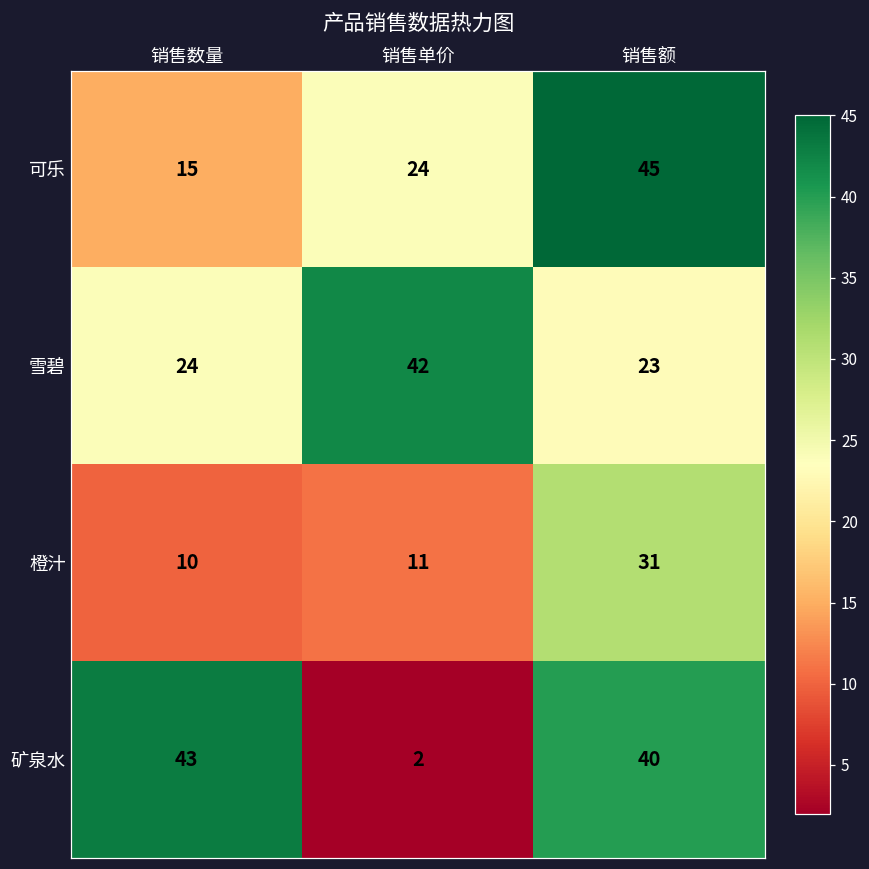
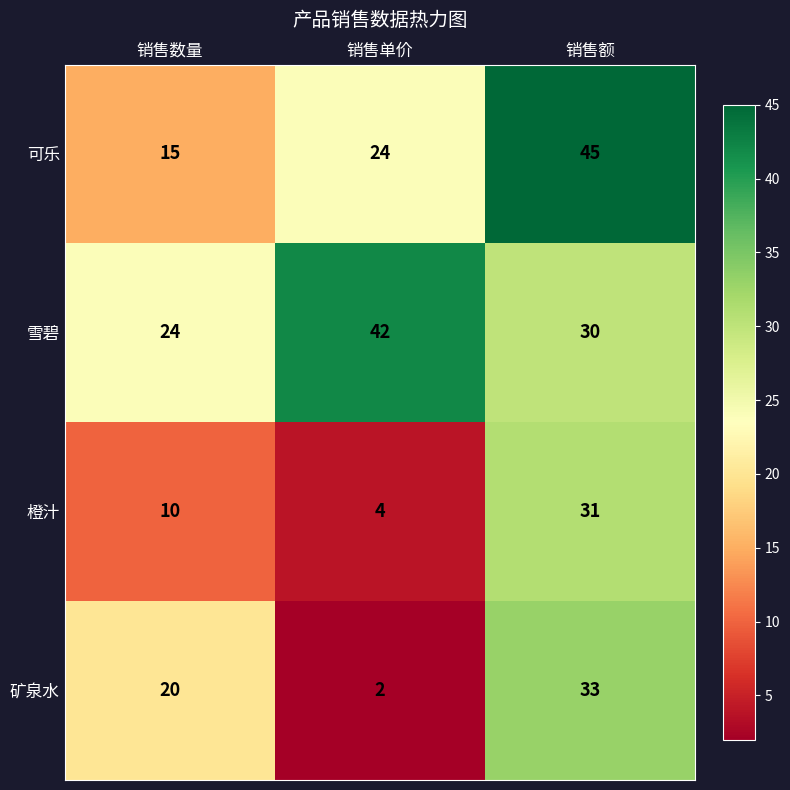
雪碧, 销售额: 23 -> 30
橙汁, 销售单价: 11 -> 4
矿泉水, 销售数量: 43 -> 20
矿泉水, 销售额: 40 -> 33
